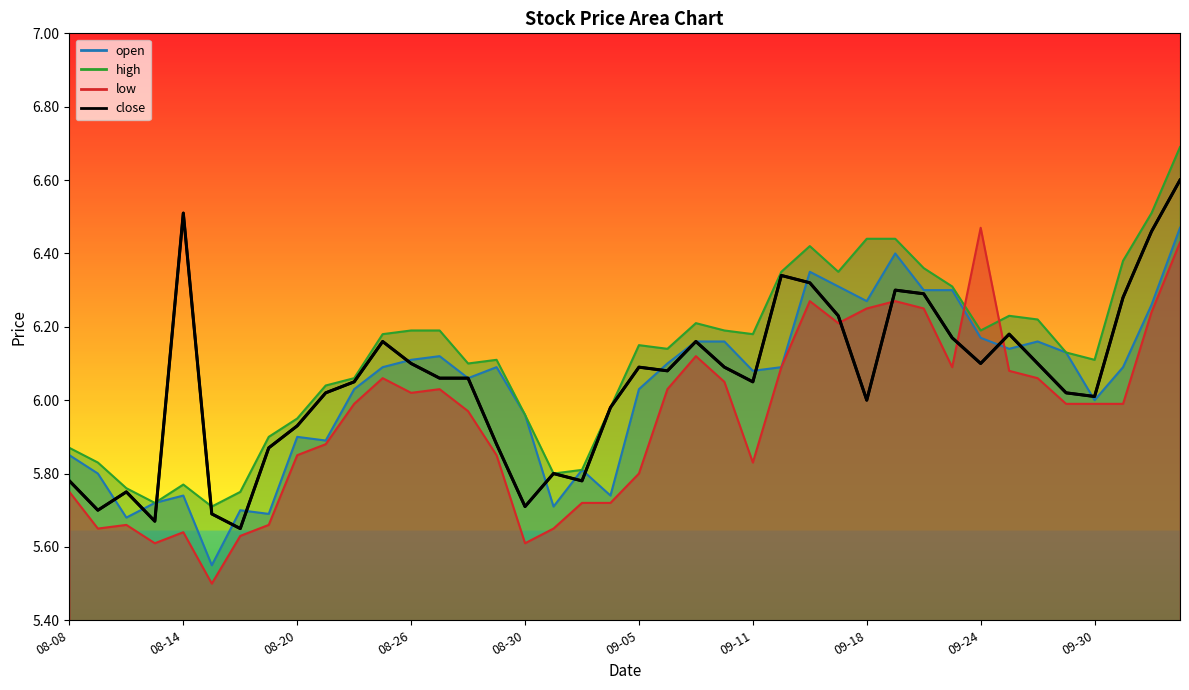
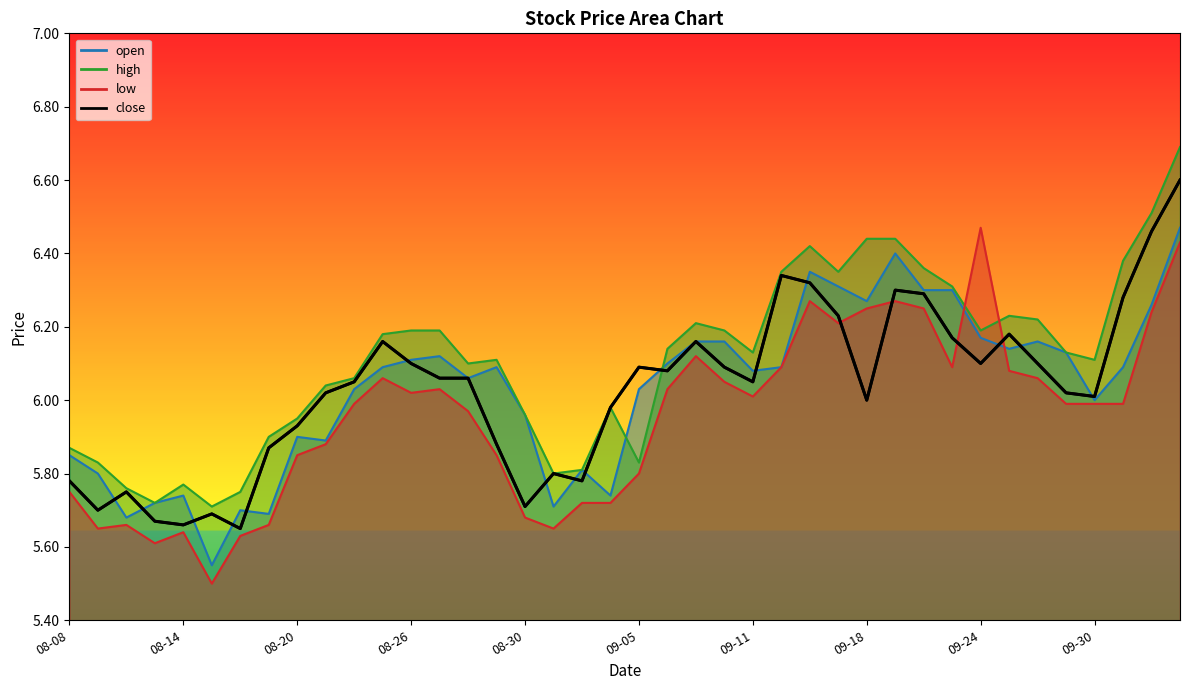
close, 08-14: 6.51 -> 5.66
low, 08-30: 5.61 -> 5.68
high, 09-05: 6.15 -> 5.83
high, 09-11: 6.18 -> 6.13
low, 09-11: 5.83 -> 6.01
